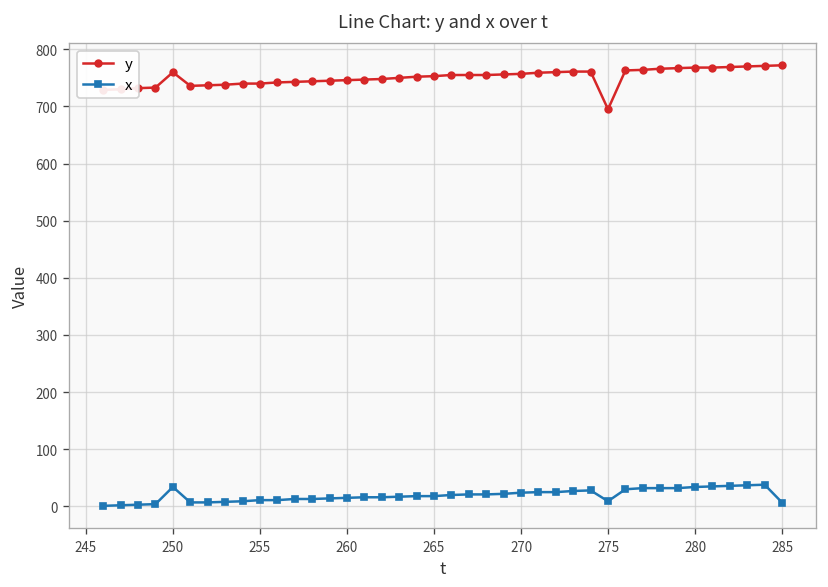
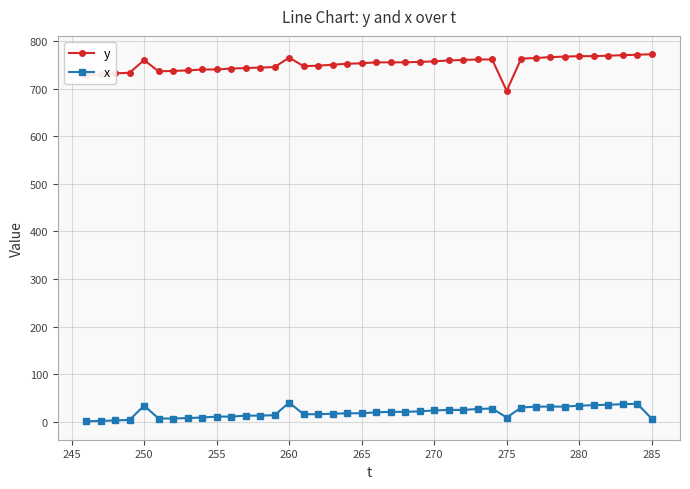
y, 260: 750 -> 760
x, 260: 20 -> 40
